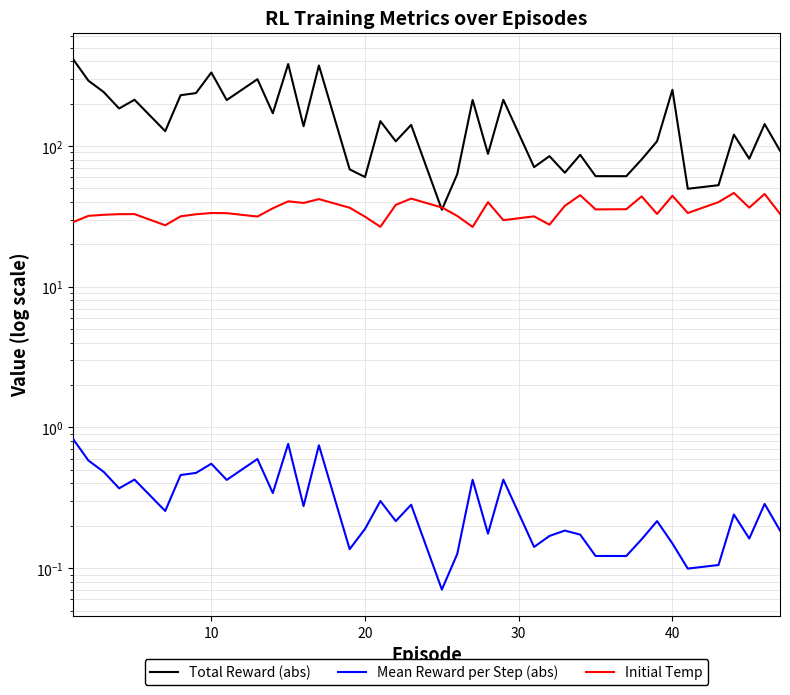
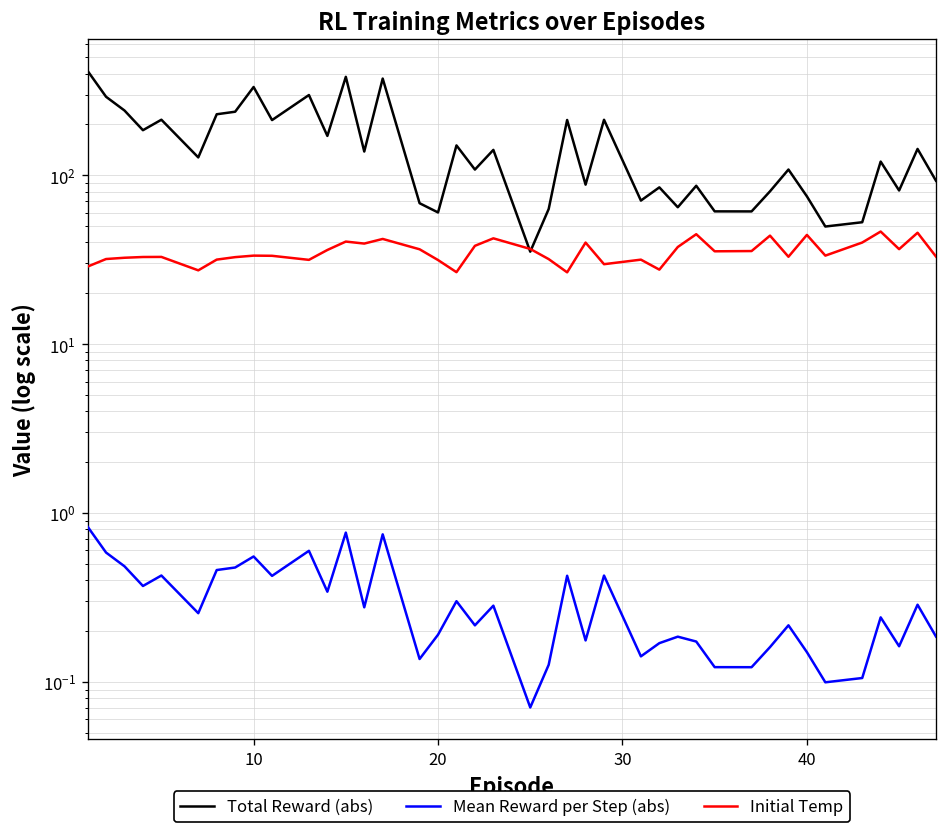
Total Reward (abs), 40: 250 -> 70
